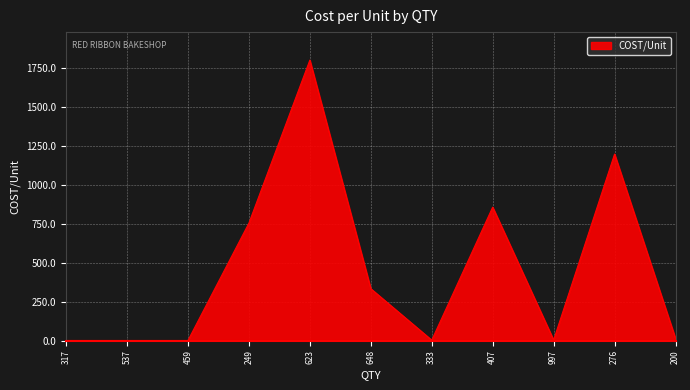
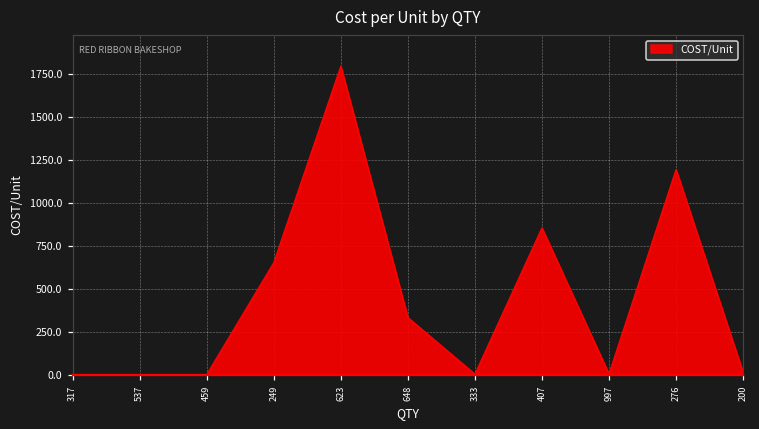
249: 750 -> 650
